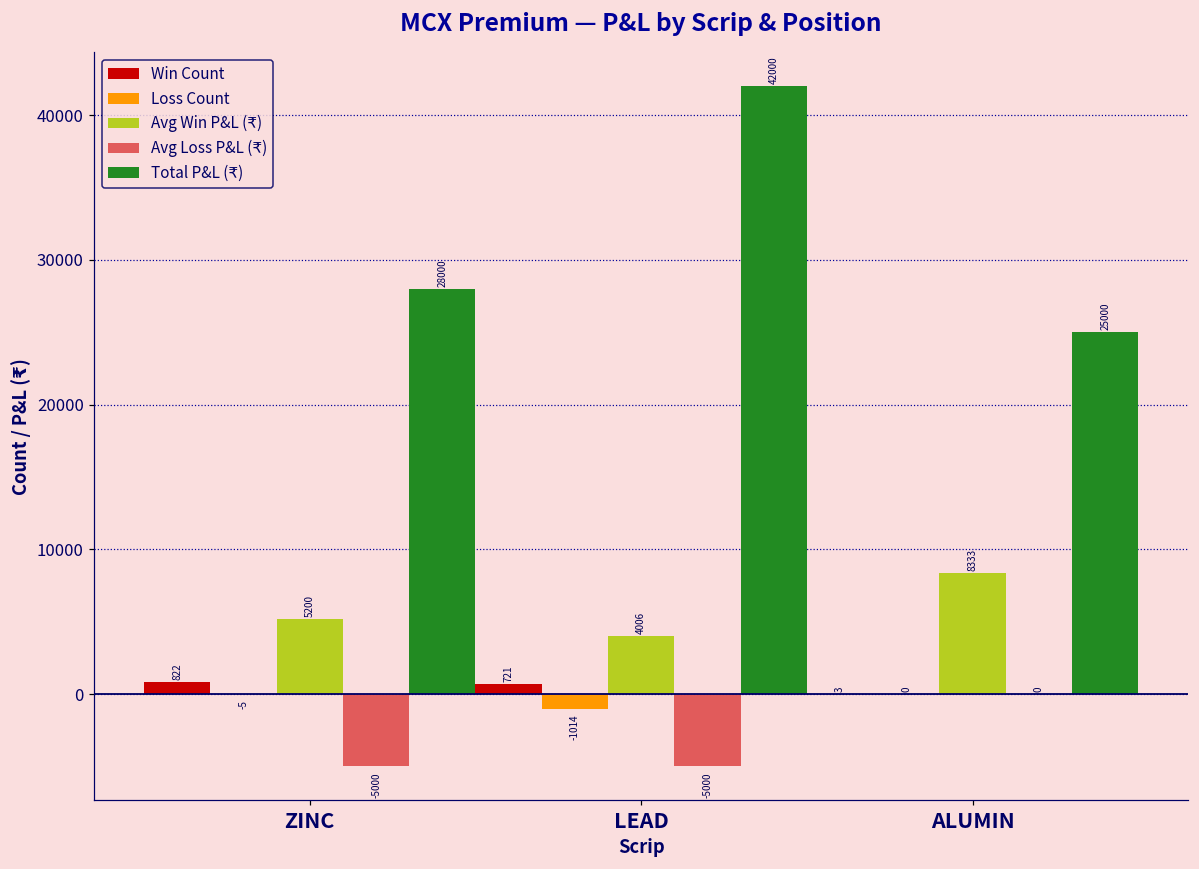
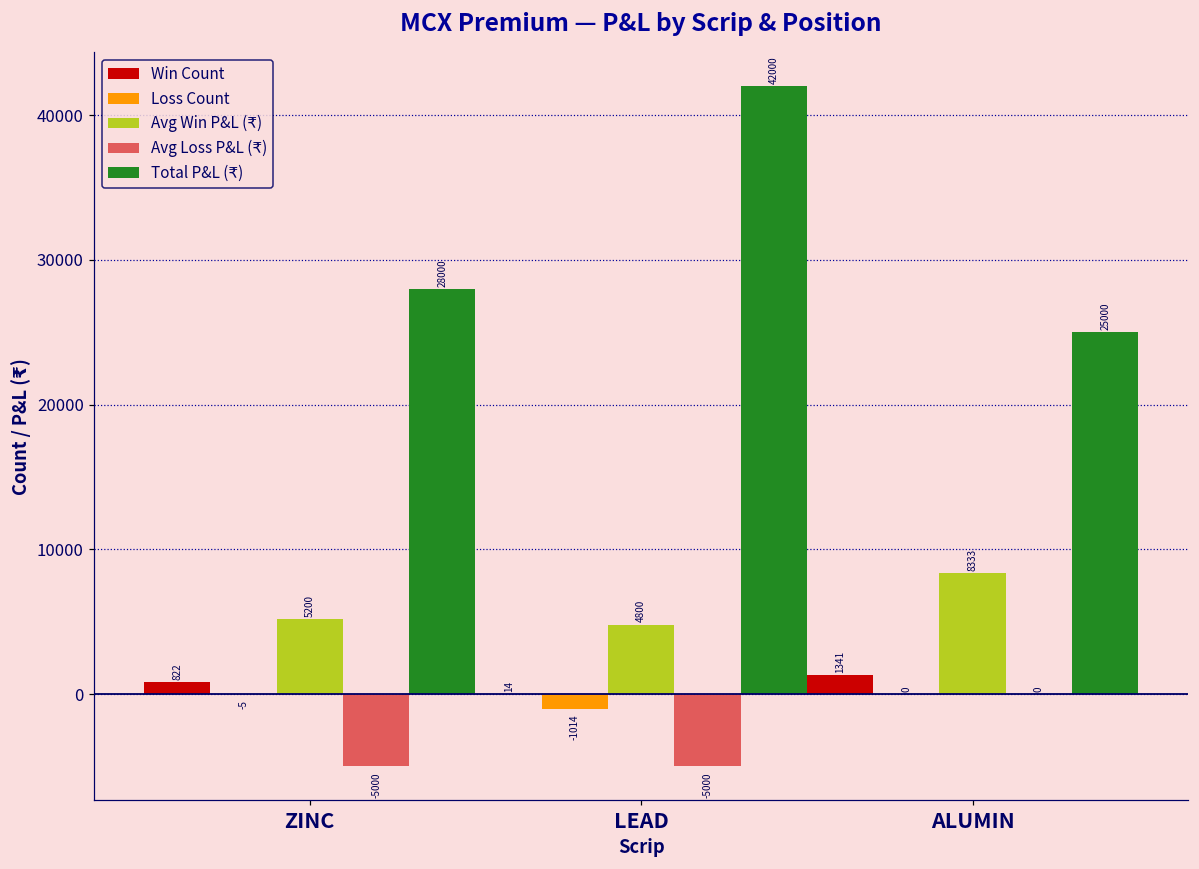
Win Count, LEAD: 721 -> 14
Avg Win P&L (₹), LEAD: 4006 -> 4800
Win Count, ALUMIN: 3 -> 1341
